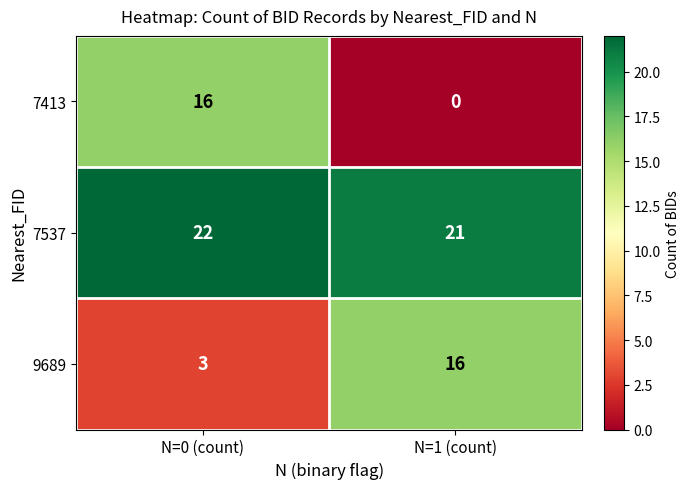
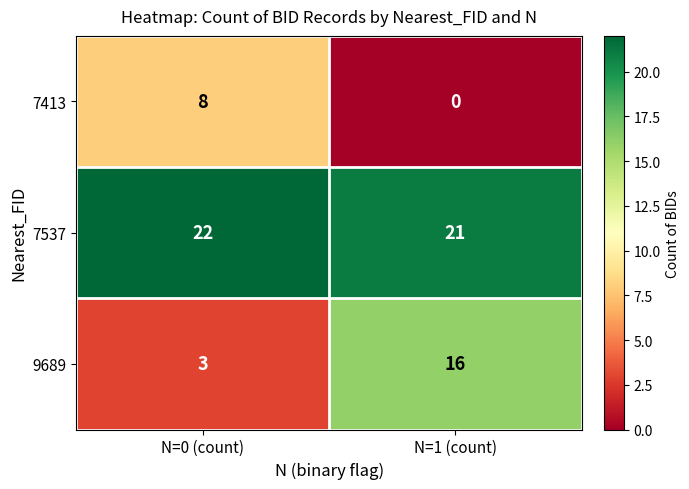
7413, N=0 (count): 16 -> 8
